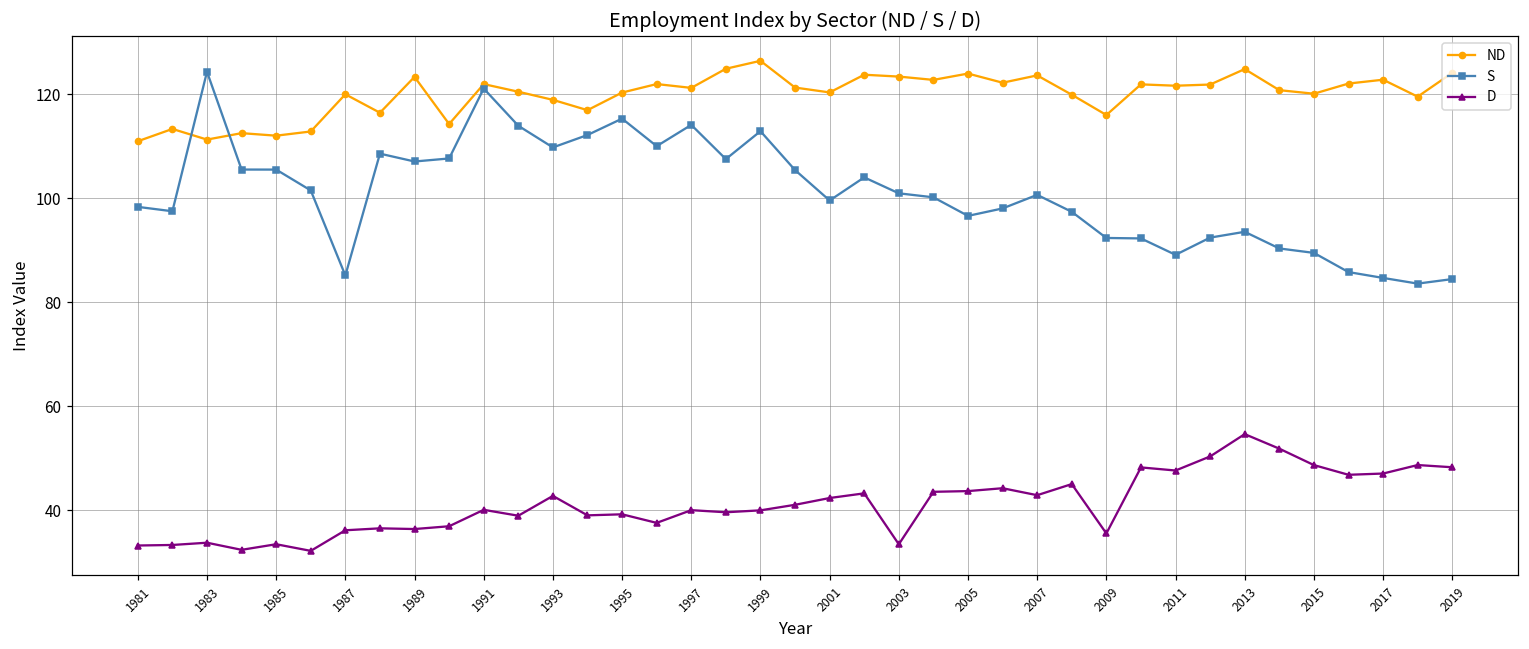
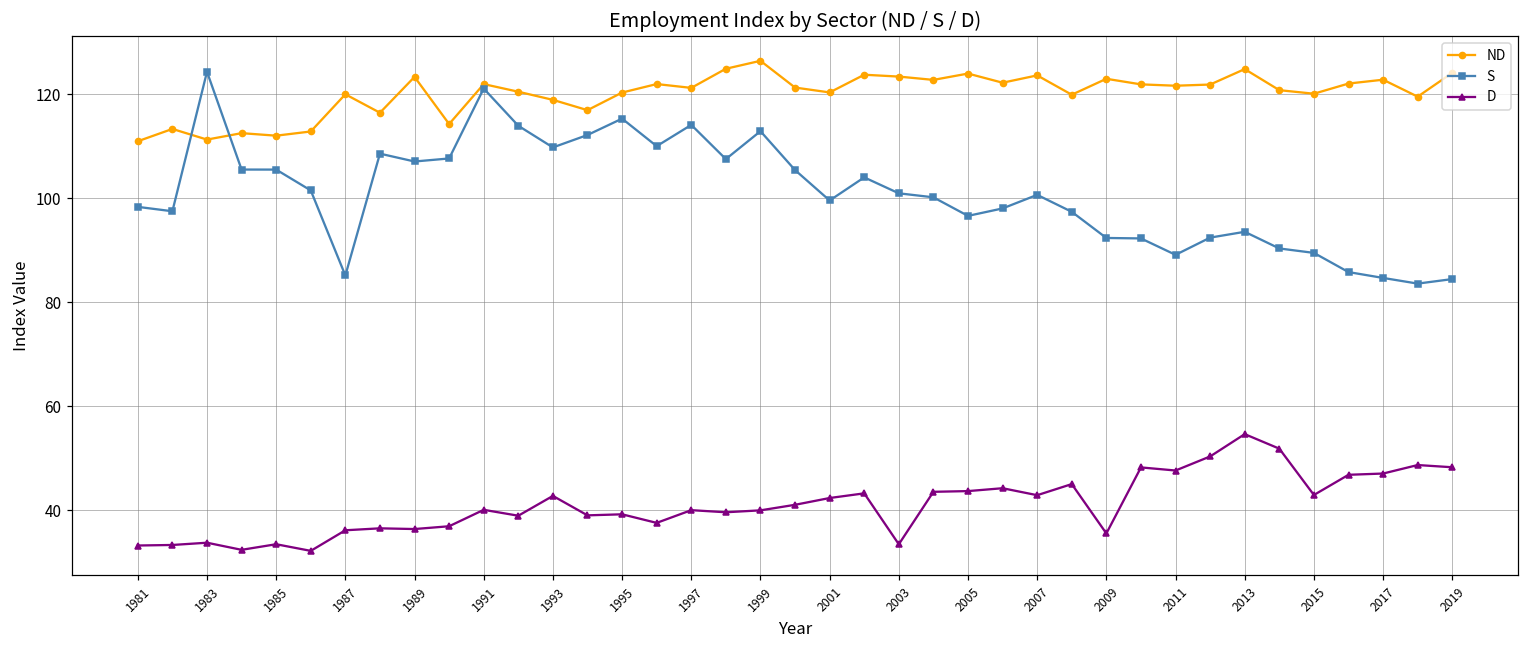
ND, 2009: 116 -> 123
D, 2015: 49 -> 43
